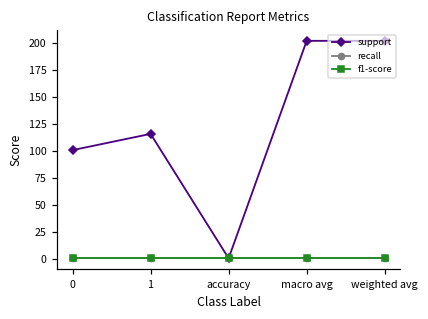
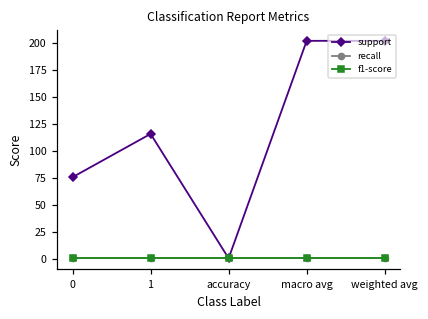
support, 0: 100 -> 80
